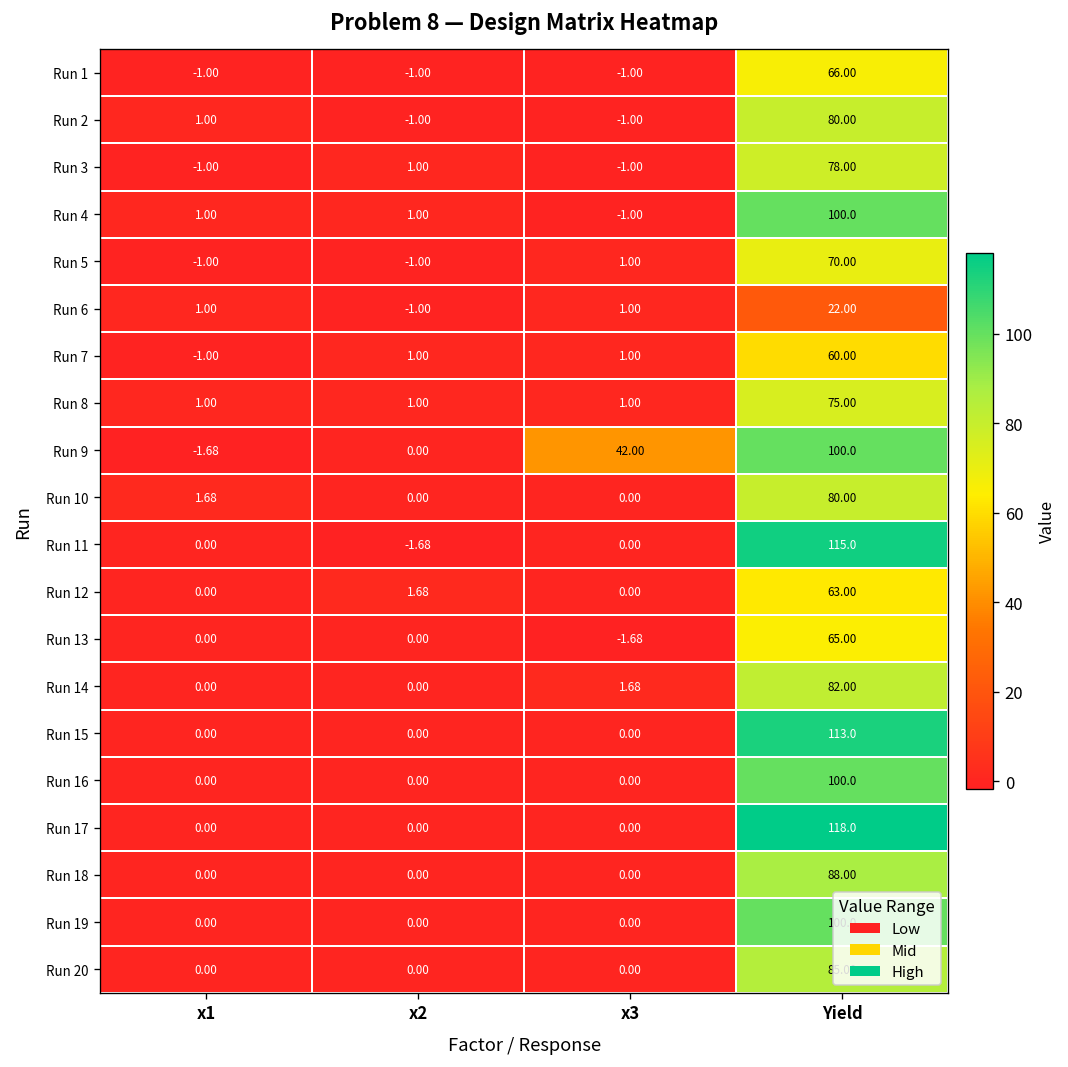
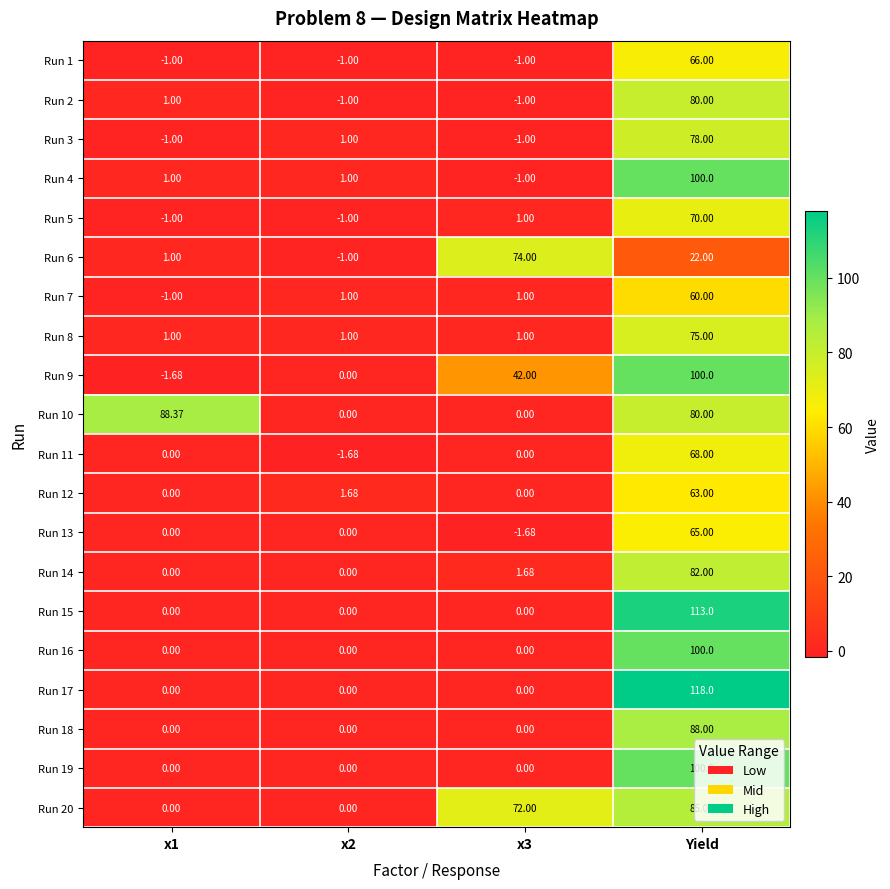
Run 6, x3: 1.00 -> 74.00
Run 10, x1: 1.68 -> 88.37
Run 11, Yield: 115.0 -> 68.00
Run 20, x3: 0.00 -> 72.00
